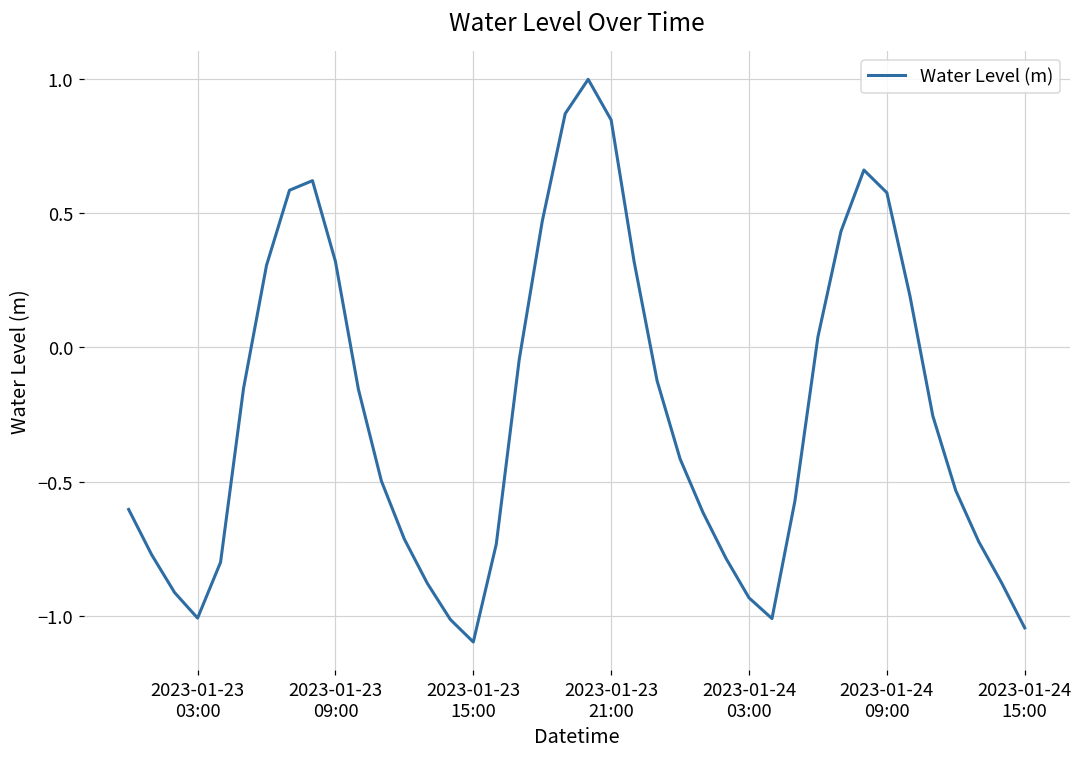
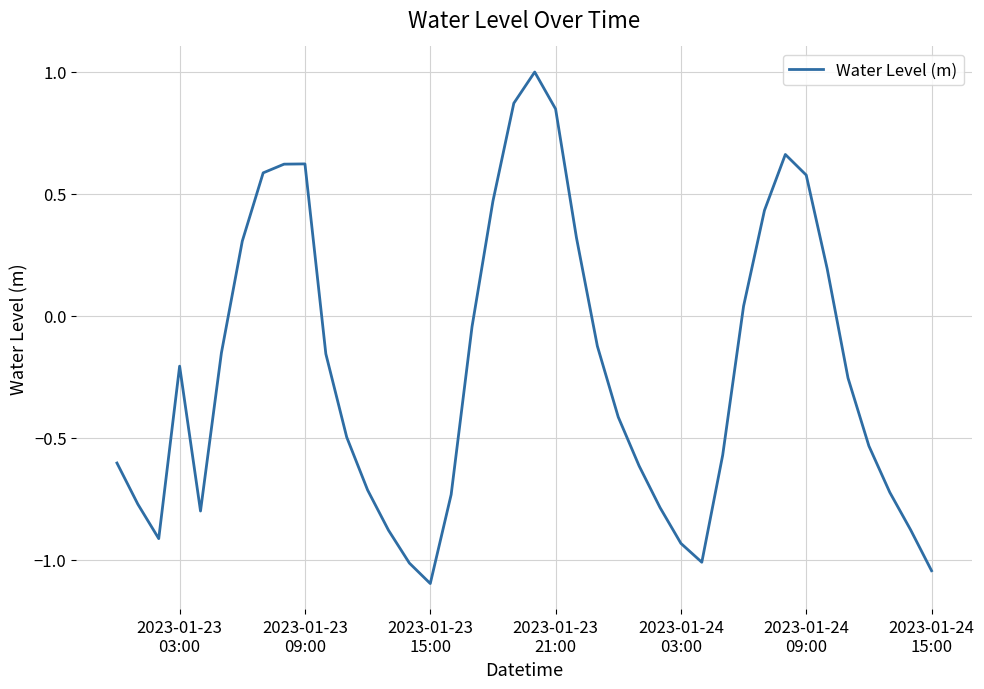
2023-01-23 03:00: -1.01 -> -0.21
2023-01-23 09:00: 0.32 -> 0.62
